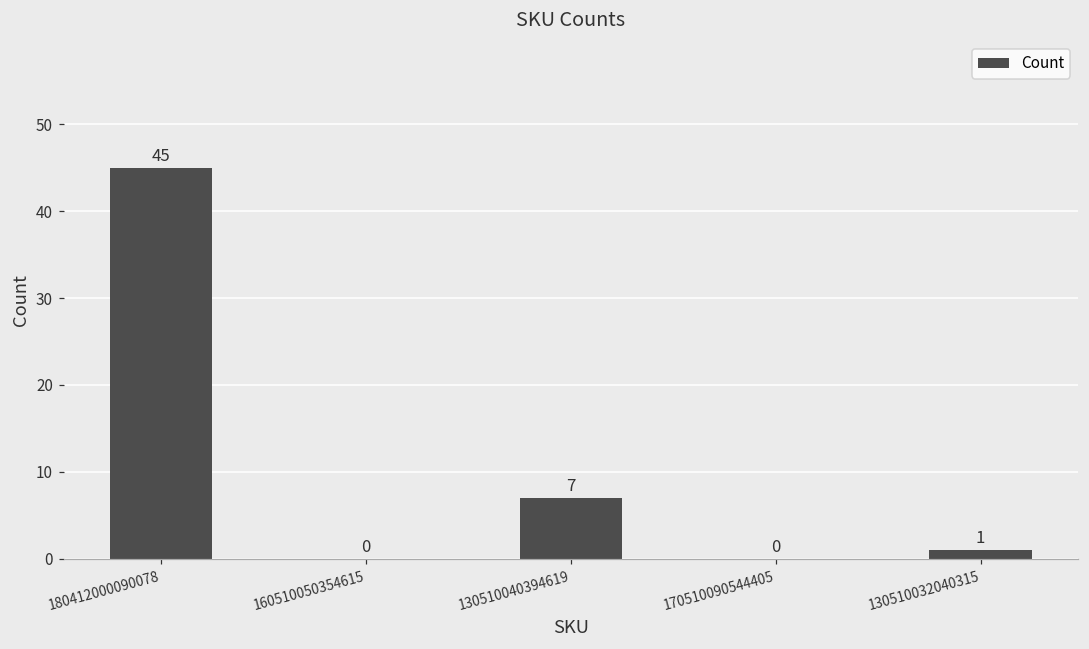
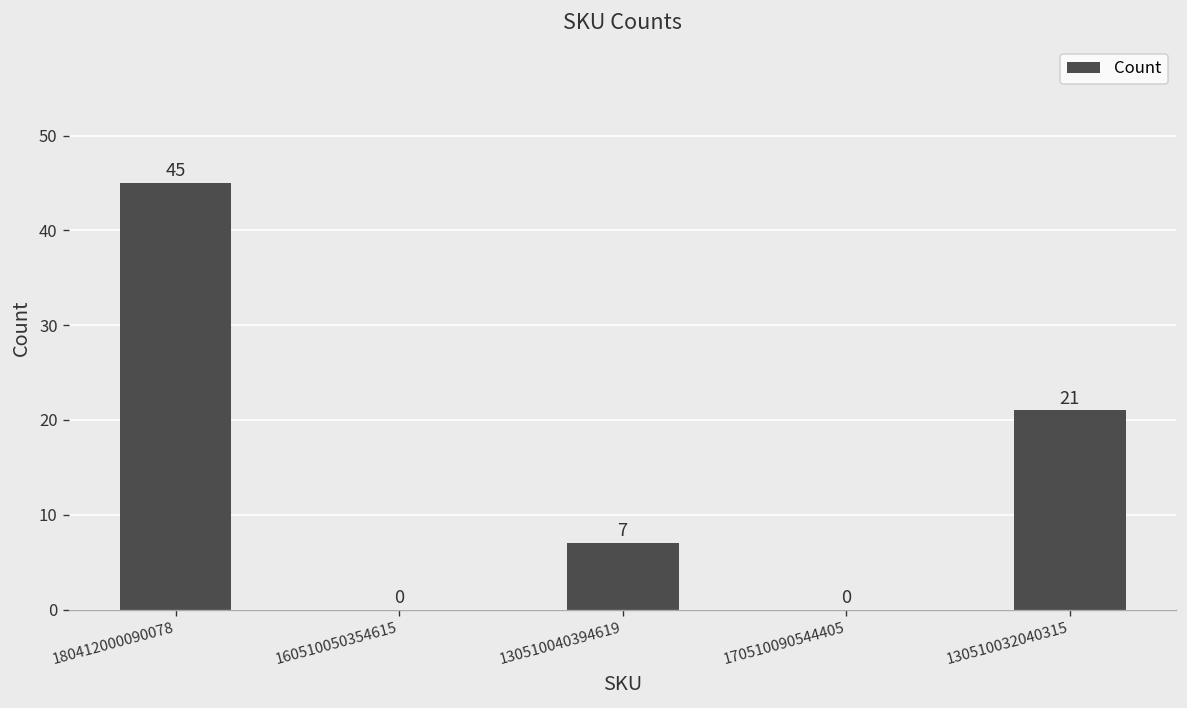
130510032040315: 1 -> 21
